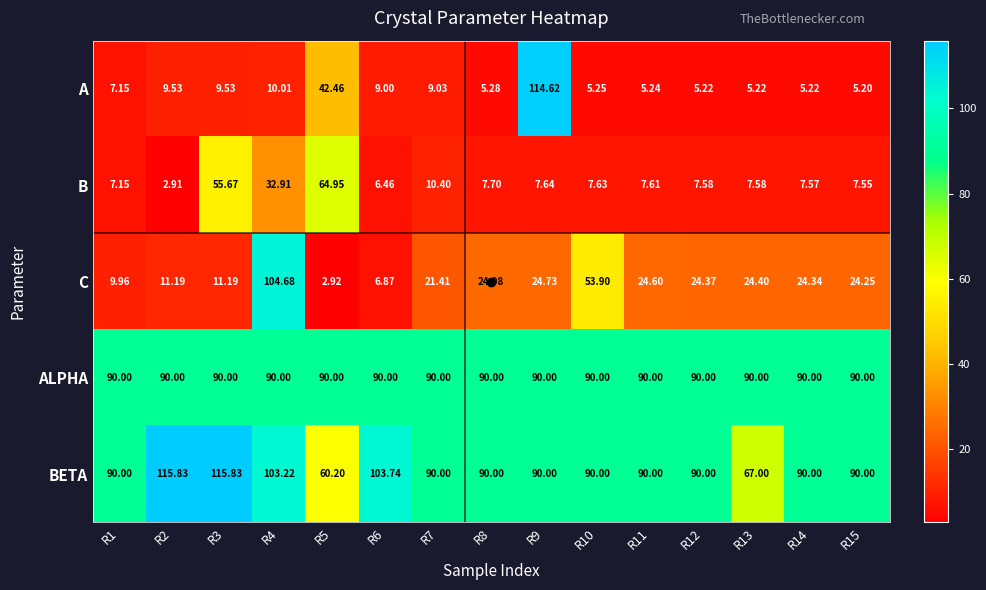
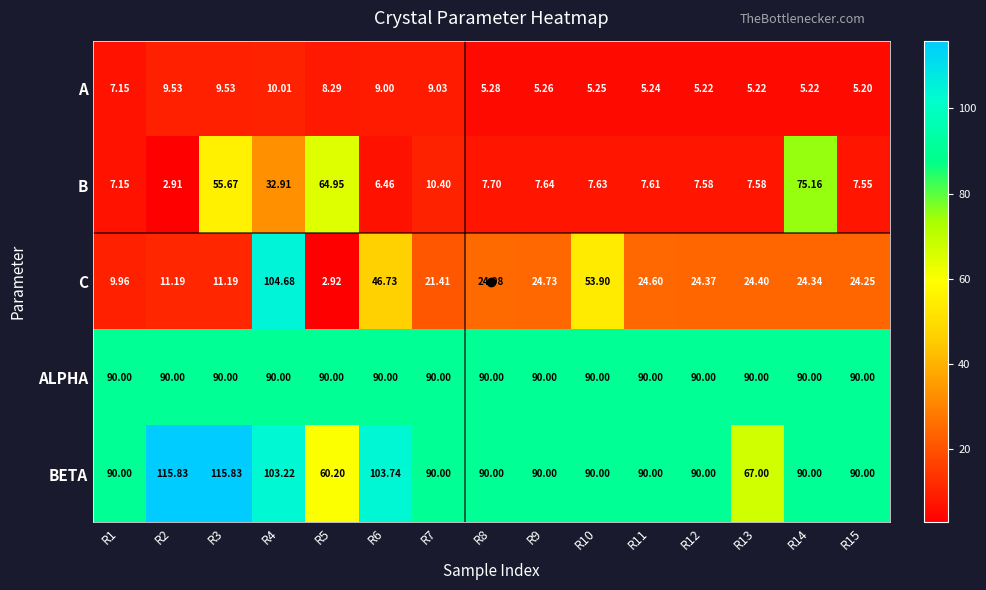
A, R5: 42.46 -> 8.29
A, R9: 114.62 -> 5.26
B, R14: 7.57 -> 75.16
C, R6: 6.87 -> 46.73
